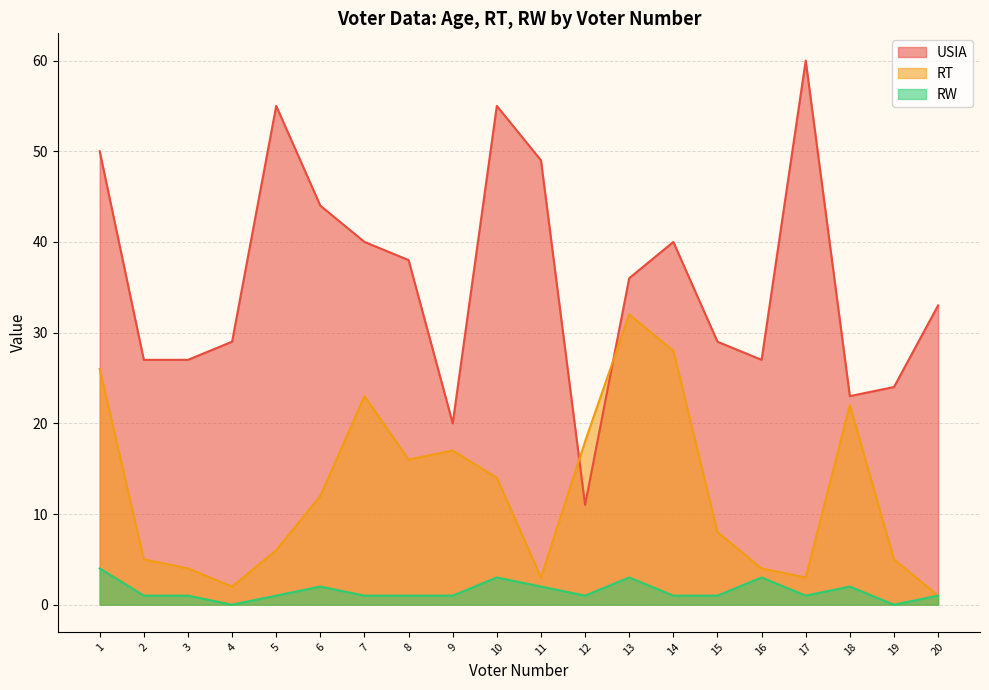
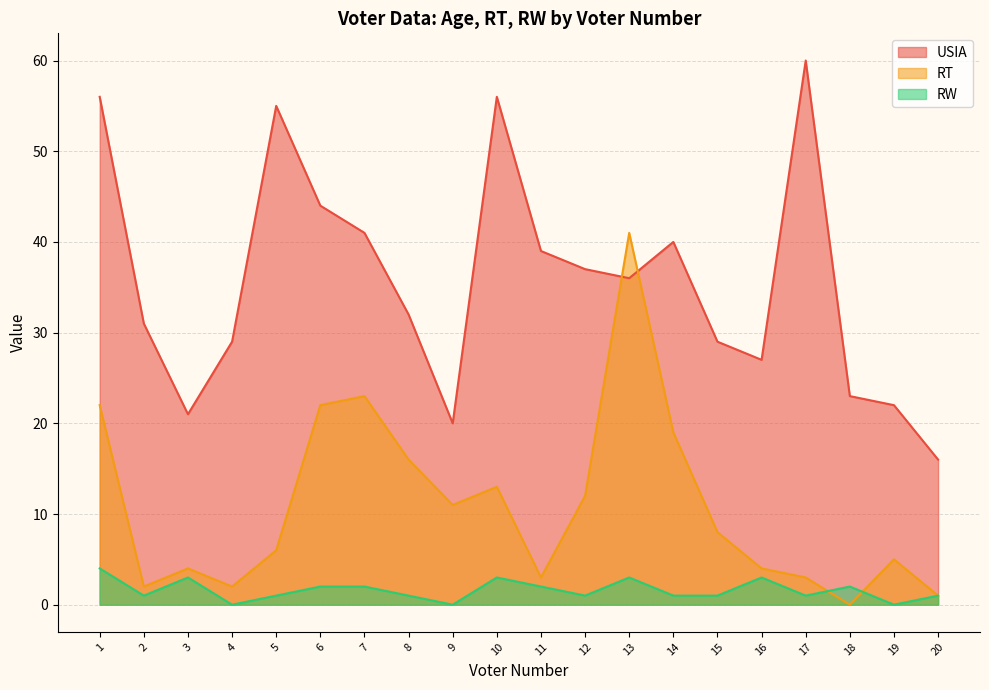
USIA, 1: 50 -> 56
RT, 1: 26 -> 22
USIA, 2: 27 -> 31
RT, 2: 5 -> 2
USIA, 3: 27 -> 21
RW, 3: 1 -> 3
RT, 6: 12 -> 22
USIA, 7: 40 -> 41
RW, 7: 1 -> 2
USIA, 8: 38 -> 32
RT, 9: 17 -> 11
RW, 9: 1 -> 0
USIA, 10: 55 -> 56
RT, 10: 14 -> 13
USIA, 11: 49 -> 39
USIA, 12: 11 -> 37
RT, 12: 18 -> 12
RT, 13: 32 -> 41
RT, 14: 28 -> 19
RT, 18: 22 -> 0
USIA, 19: 24 -> 22
USIA, 20: 33 -> 16
